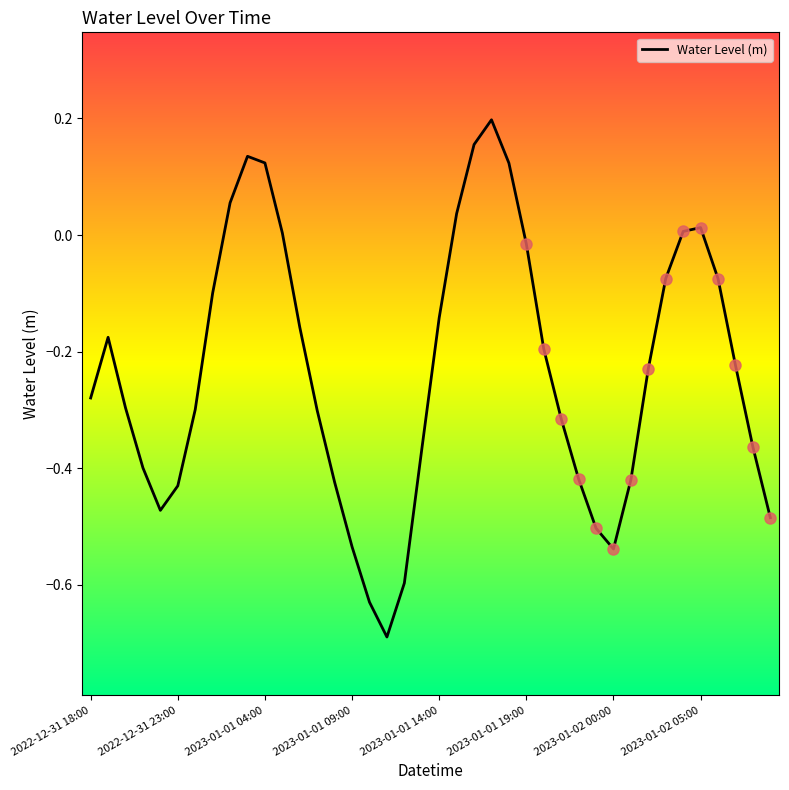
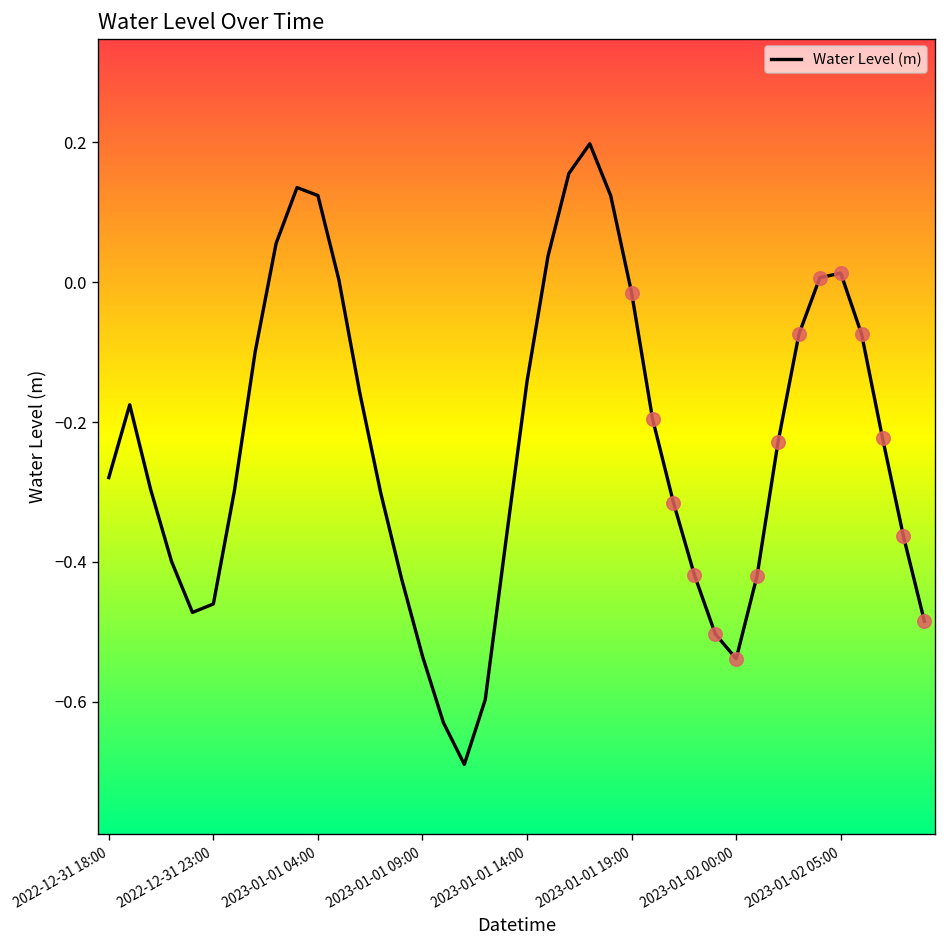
Water Level (m), 2022-12-31 23:00: -0.43 -> -0.46
